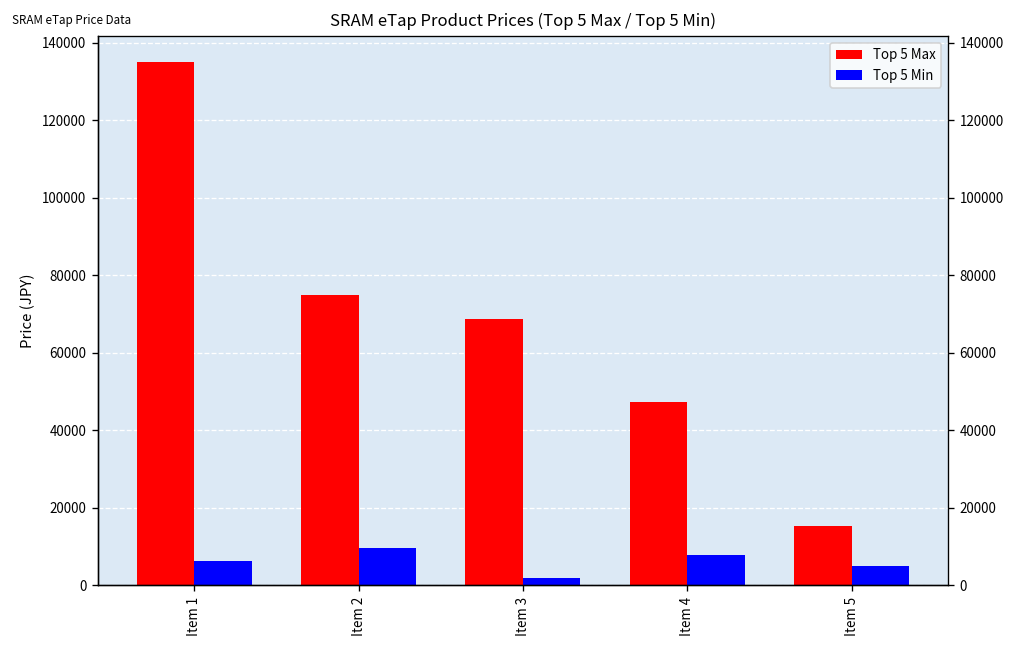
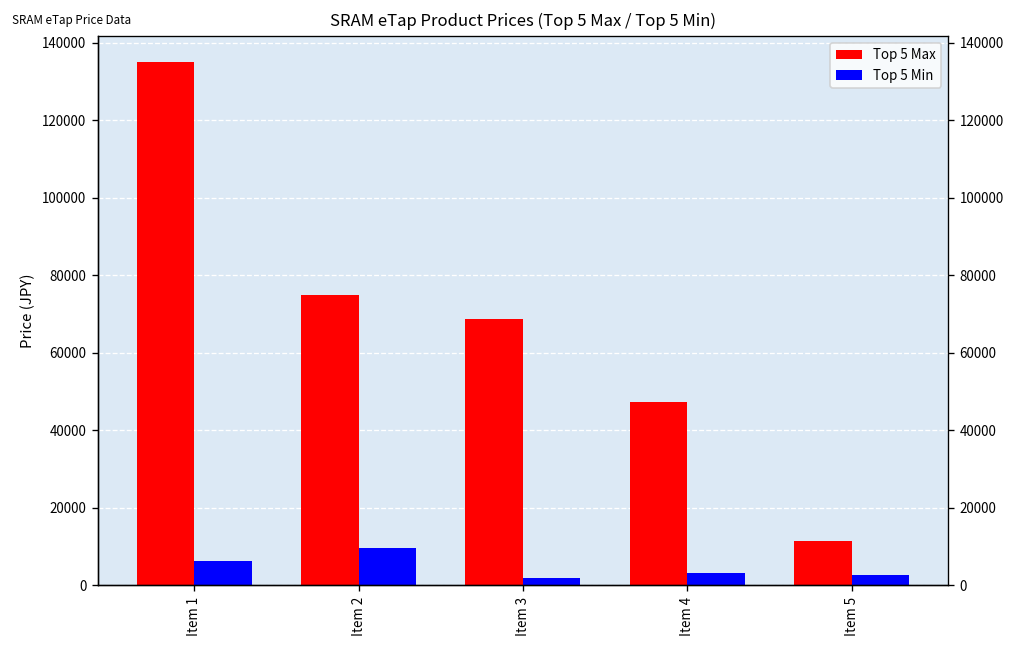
Top 5 Min, Item 4: 8000 -> 3000
Top 5 Max, Item 5: 15000 -> 11000
Top 5 Min, Item 5: 5000 -> 2000
